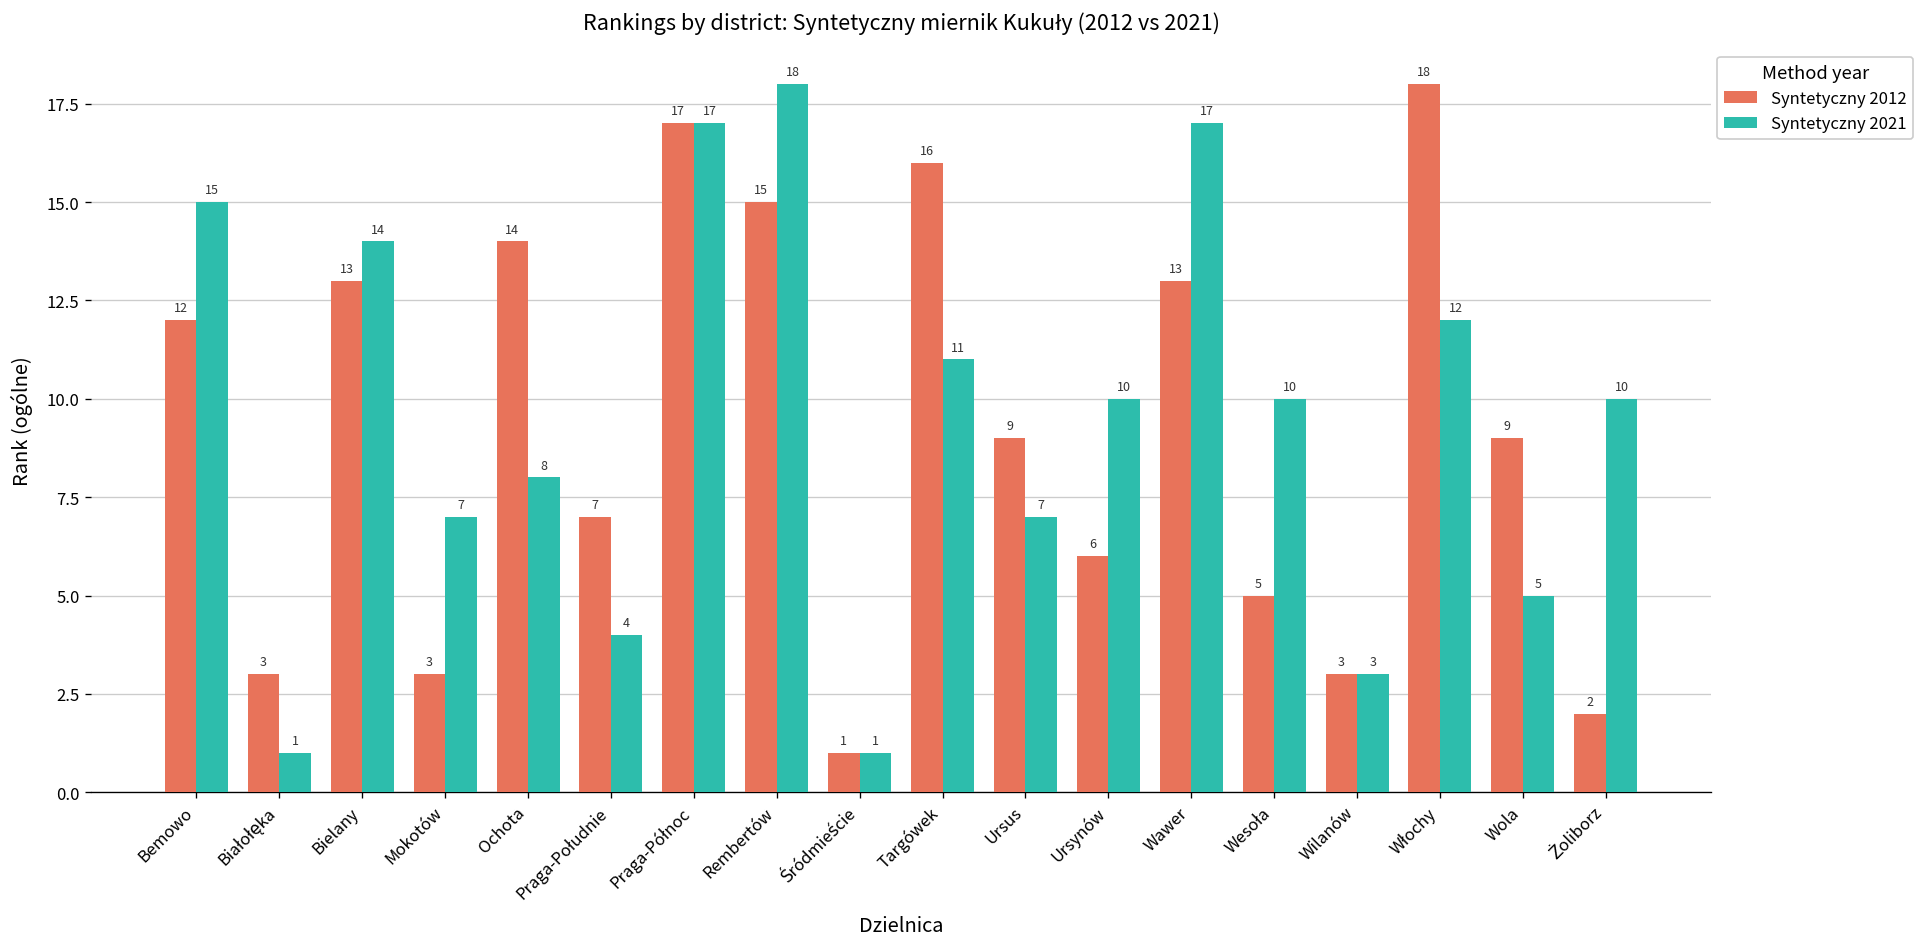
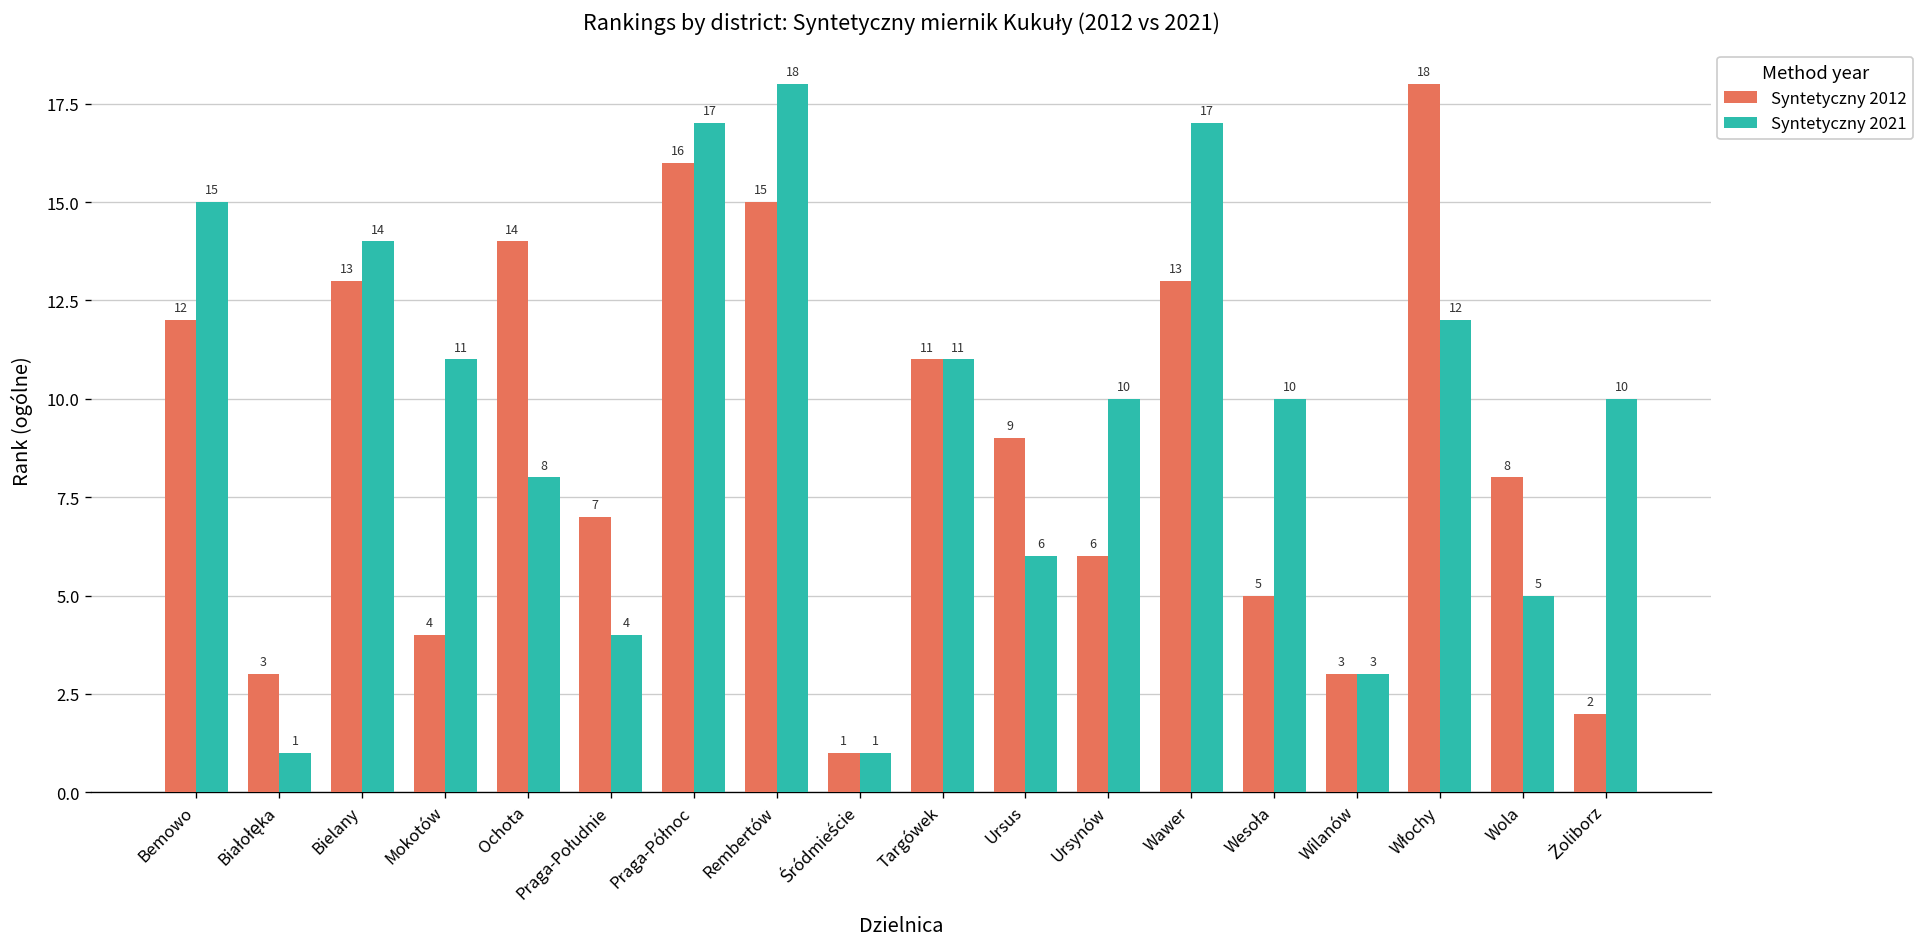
Syntetyczny 2012, Mokotów: 3 -> 4
Syntetyczny 2021, Mokotów: 7 -> 11
Syntetyczny 2012, Praga-Północ: 17 -> 16
Syntetyczny 2012, Targówek: 16 -> 11
Syntetyczny 2021, Ursus: 7 -> 6
Syntetyczny 2012, Wola: 9 -> 8
